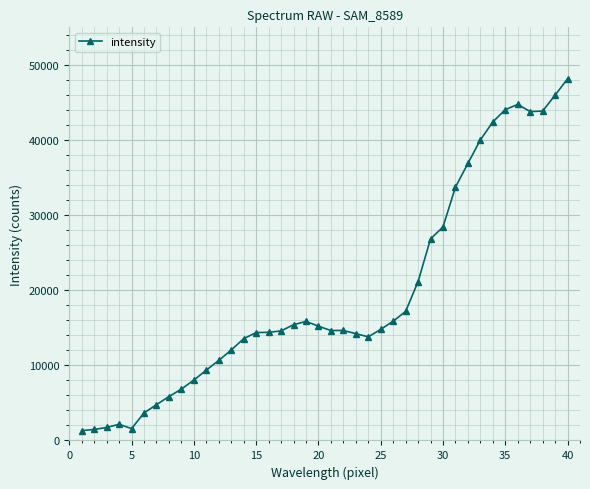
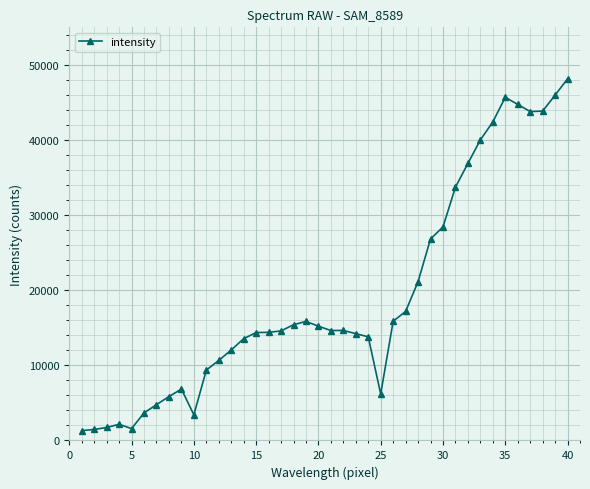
10: 8000 -> 3000
25: 15000 -> 6000
35: 44000 -> 46000
